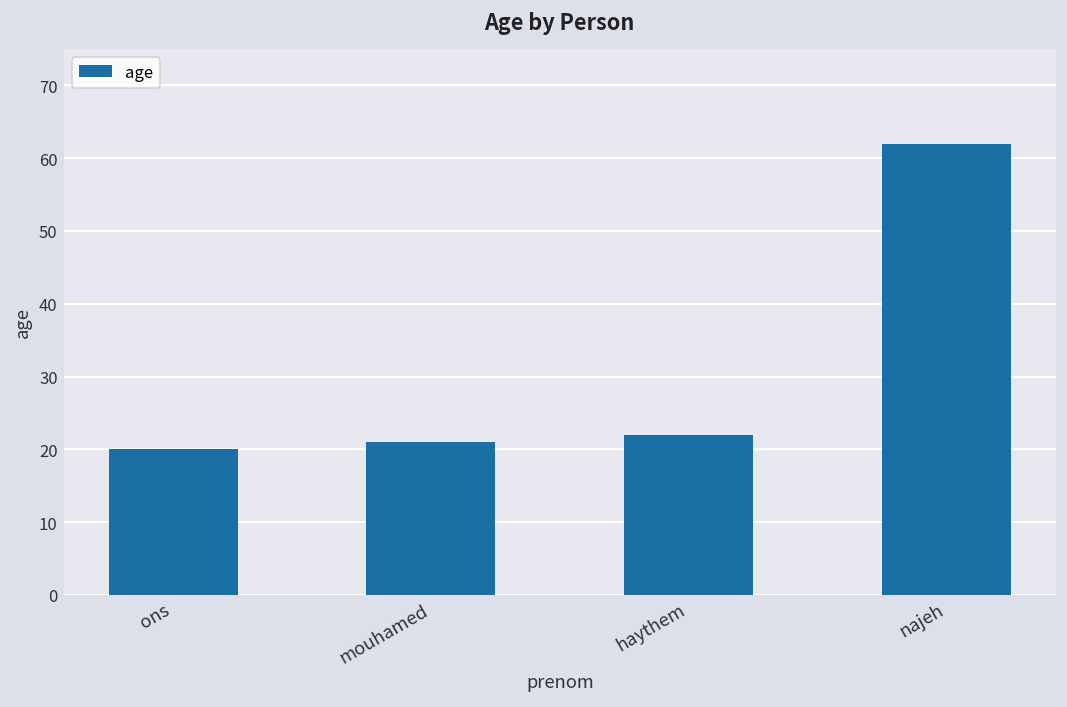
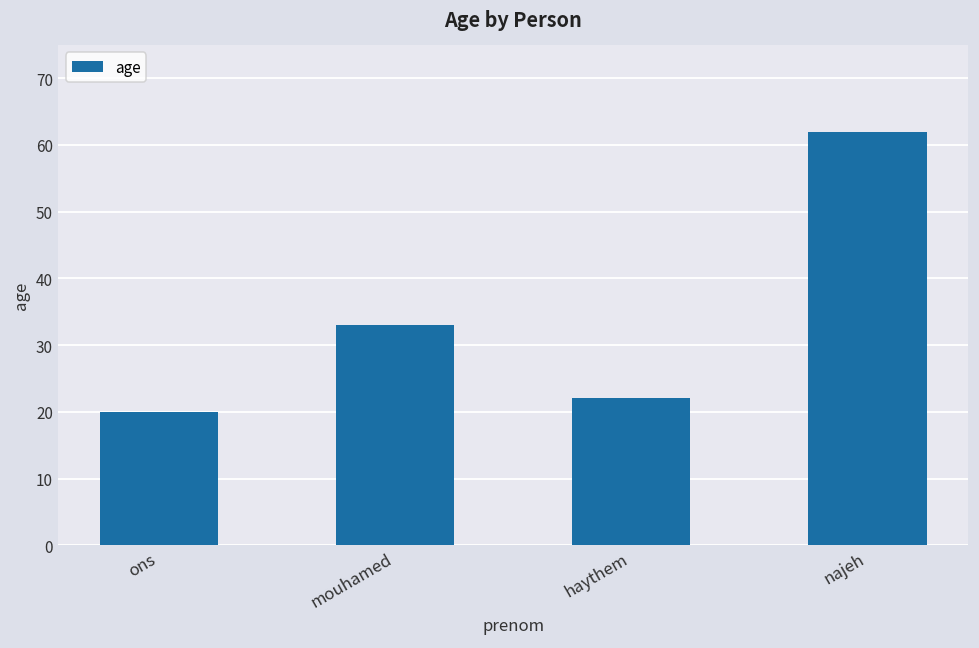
mouhamed: 21 -> 33
